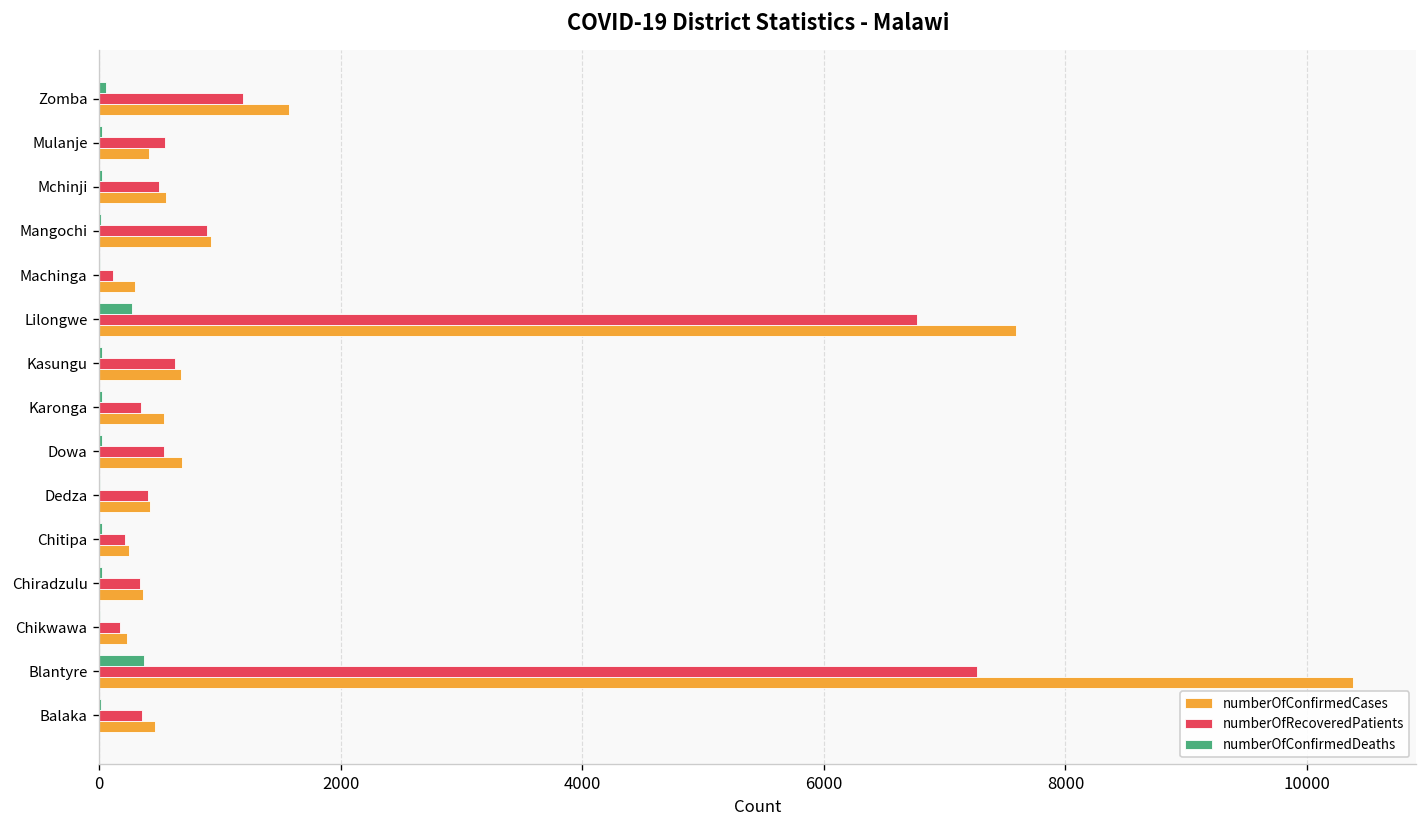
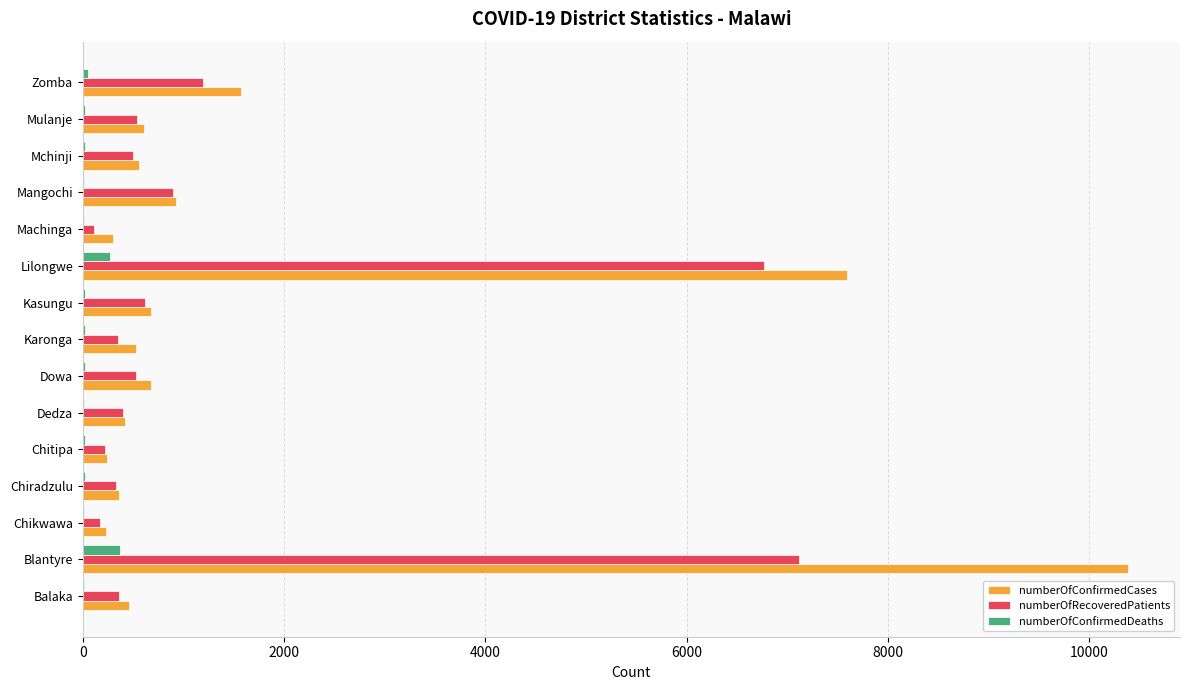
numberOfConfirmedCases, Mulanje: 410 -> 610
numberOfRecoveredPatients, Blantyre: 7260 -> 7110
